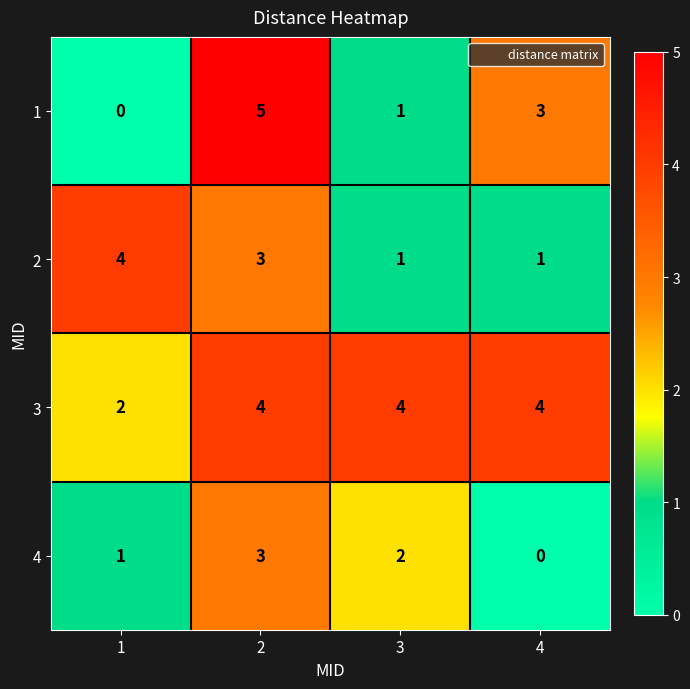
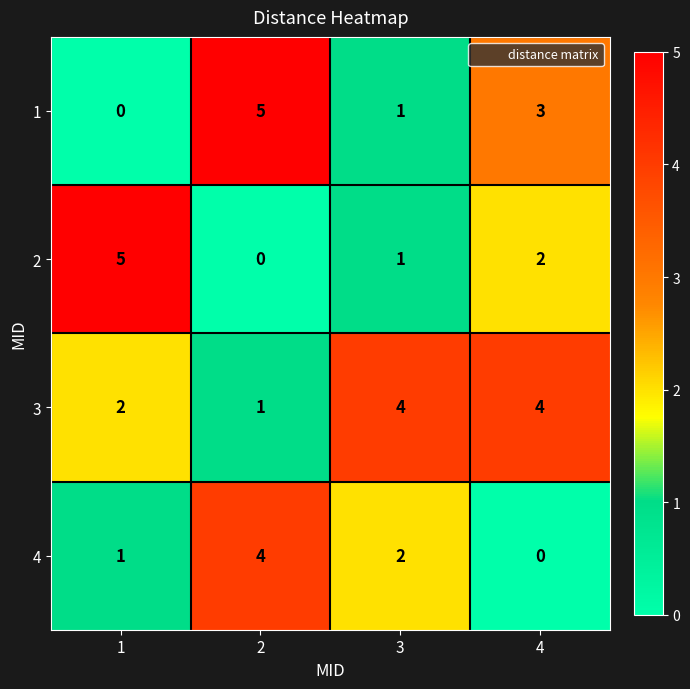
2, 1: 4 -> 5
2, 2: 3 -> 0
2, 4: 1 -> 2
3, 2: 4 -> 1
4, 2: 3 -> 4
